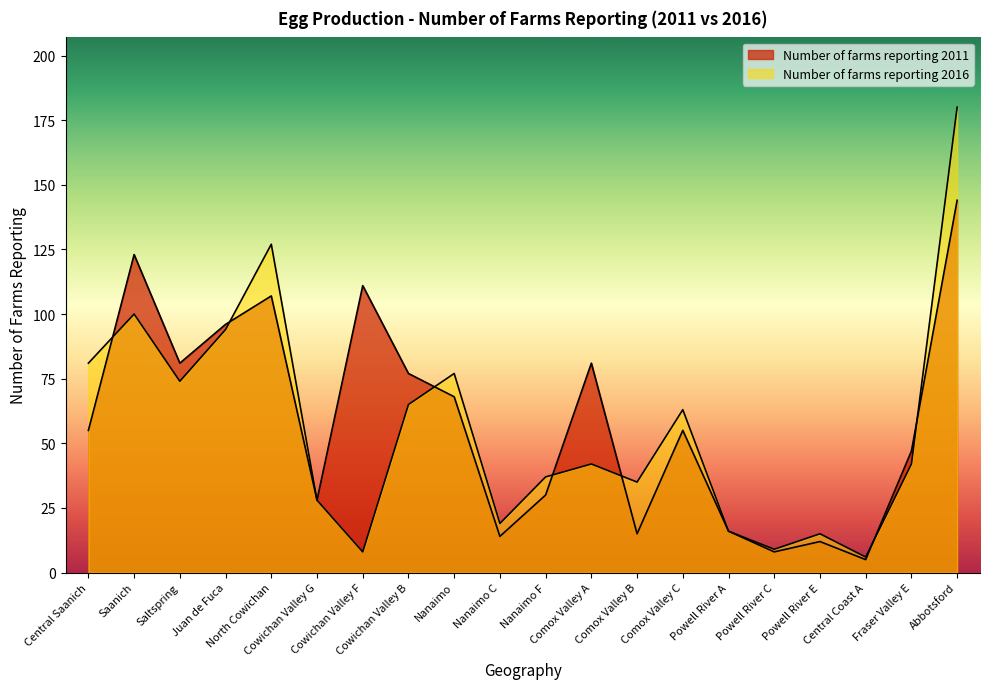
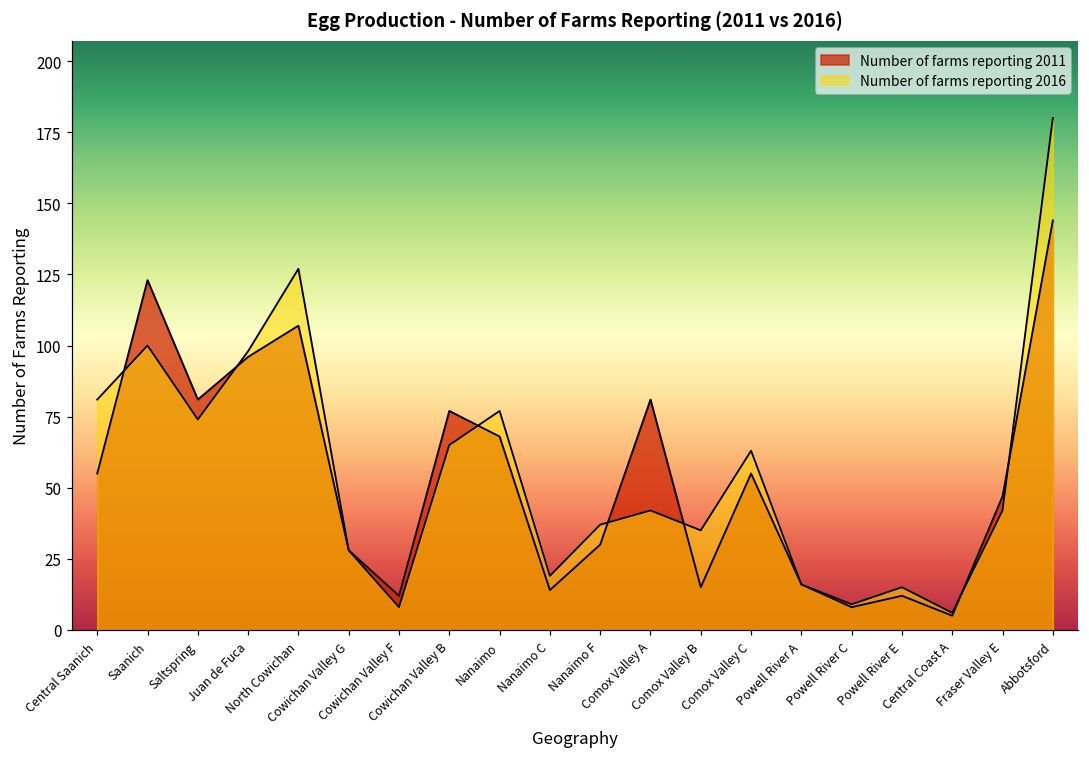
Number of farms reporting 2016, Juan de Fuca: 94 -> 98
Number of farms reporting 2011, Cowichan Valley F: 111 -> 12
